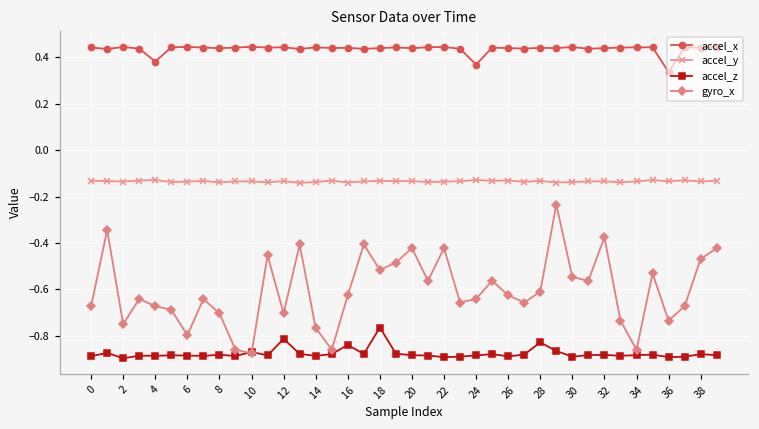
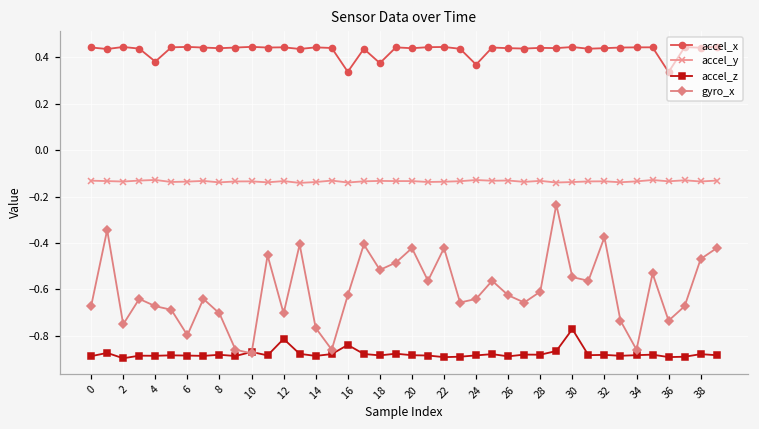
accel_x, 16: 0.44 -> 0.34
accel_x, 18: 0.44 -> 0.37
accel_z, 18: -0.76 -> -0.88
accel_z, 28: -0.83 -> -0.88
accel_z, 30: -0.89 -> -0.77
